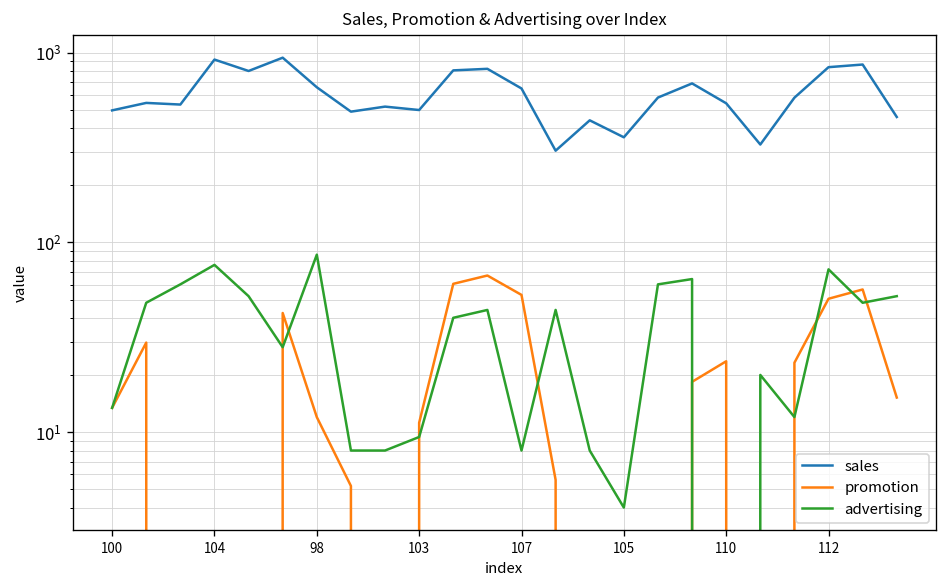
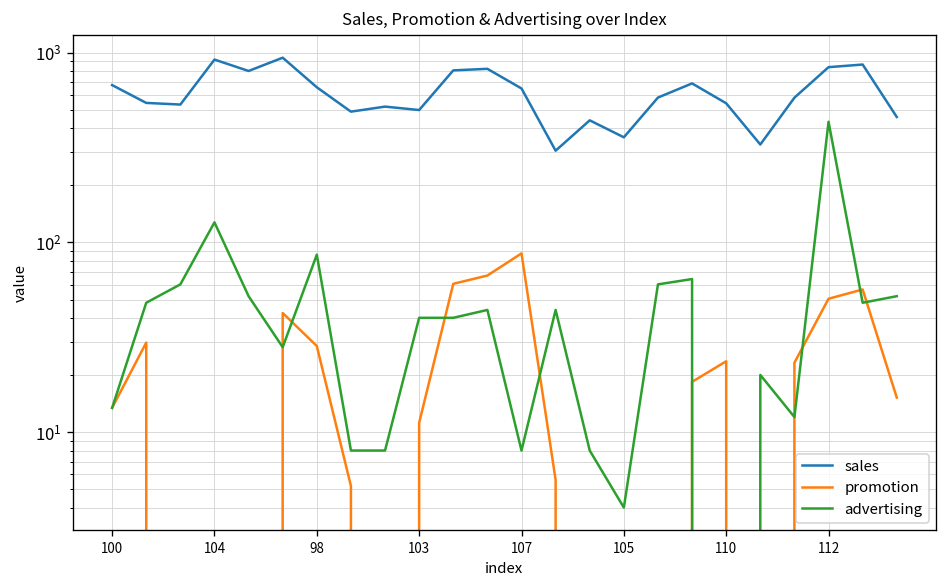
sales, 100: 500 -> 670
advertising, 104: 80 -> 130
promotion, 98: 12 -> 28
advertising, 103: 9 -> 40
promotion, 107: 53 -> 90
advertising, 112: 70 -> 430
